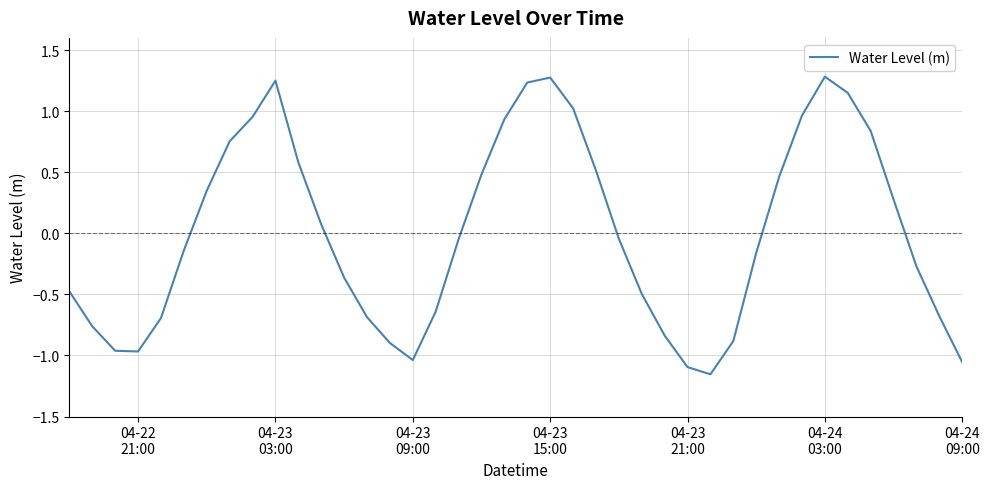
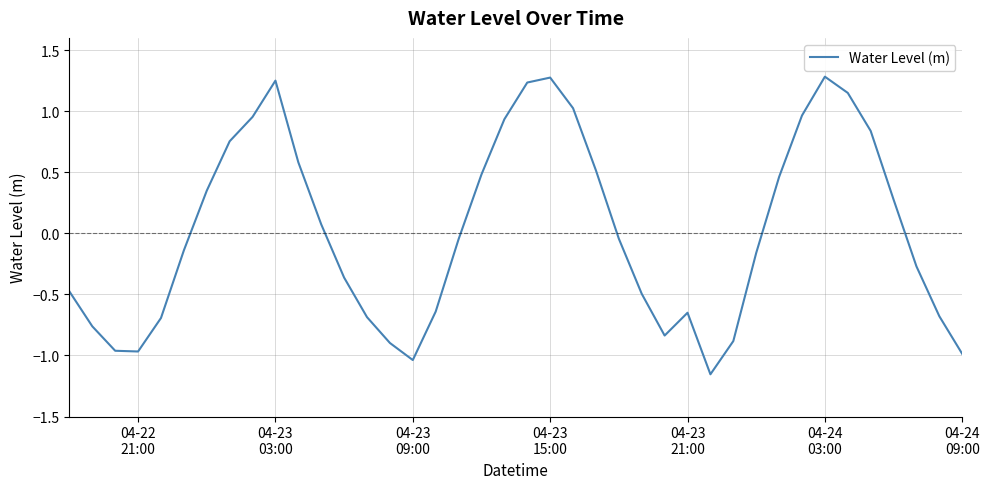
04-23 21:00: -1.10 -> -0.65
04-24 09:00: -1.05 -> -0.99
